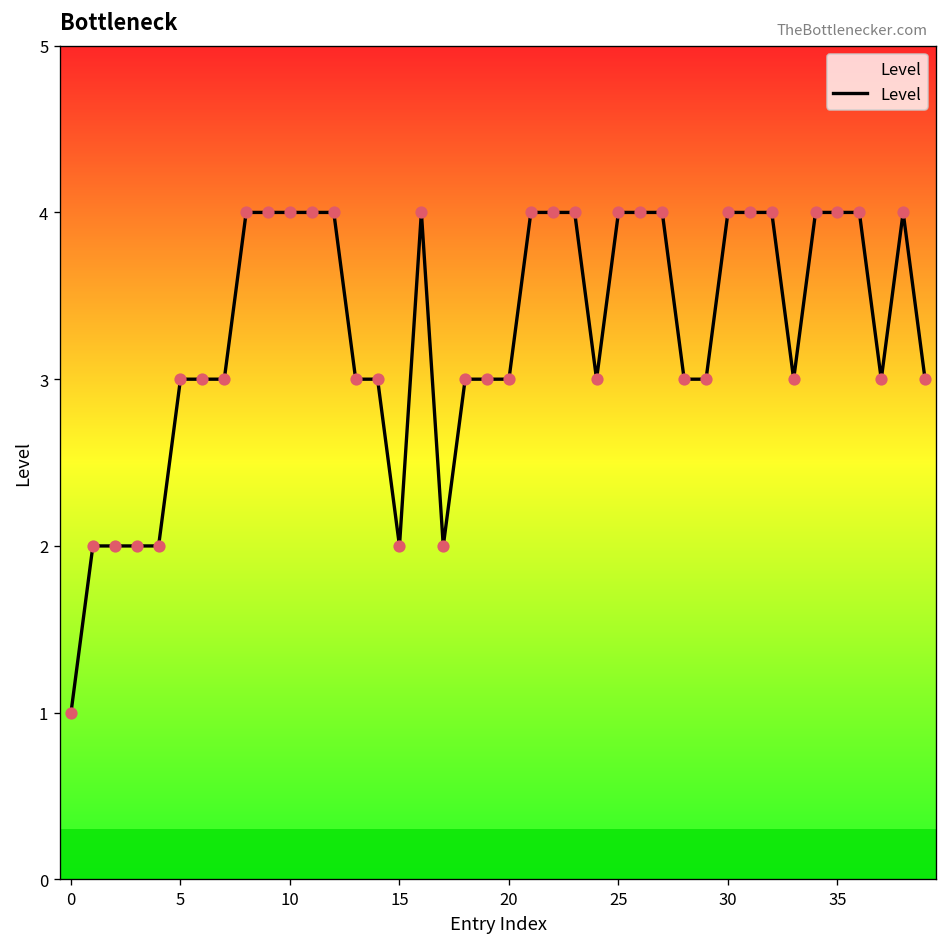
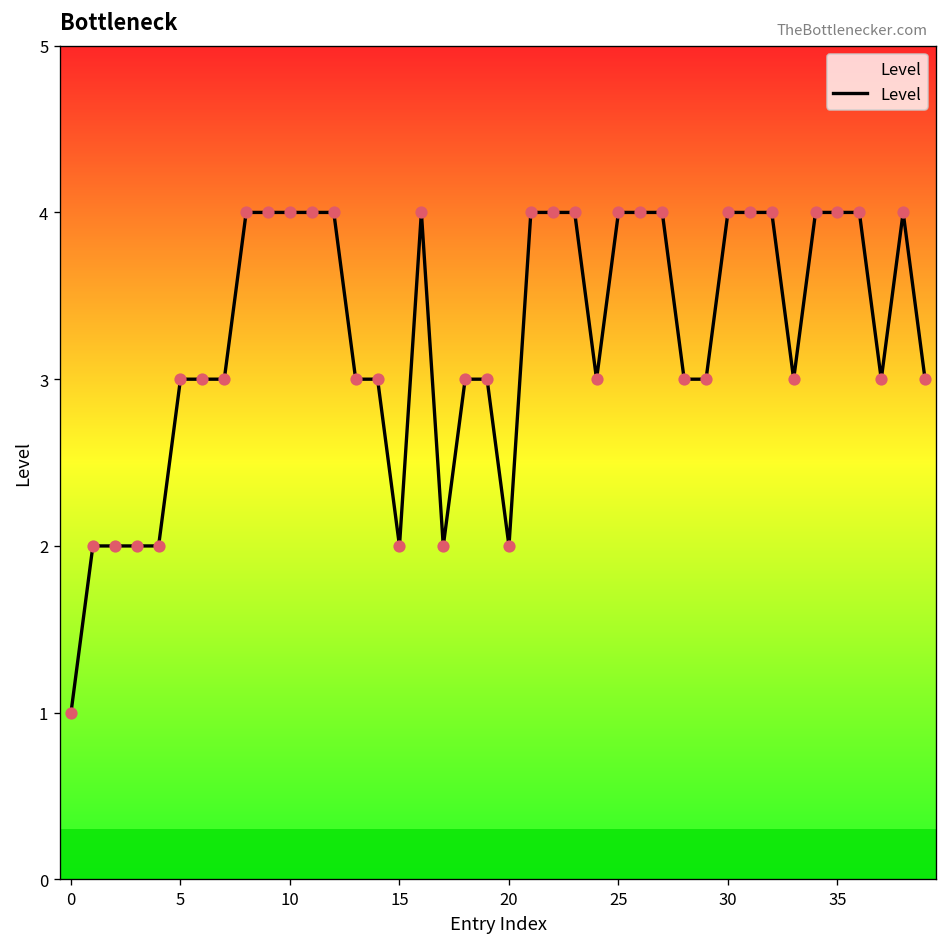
20: 3 -> 2
